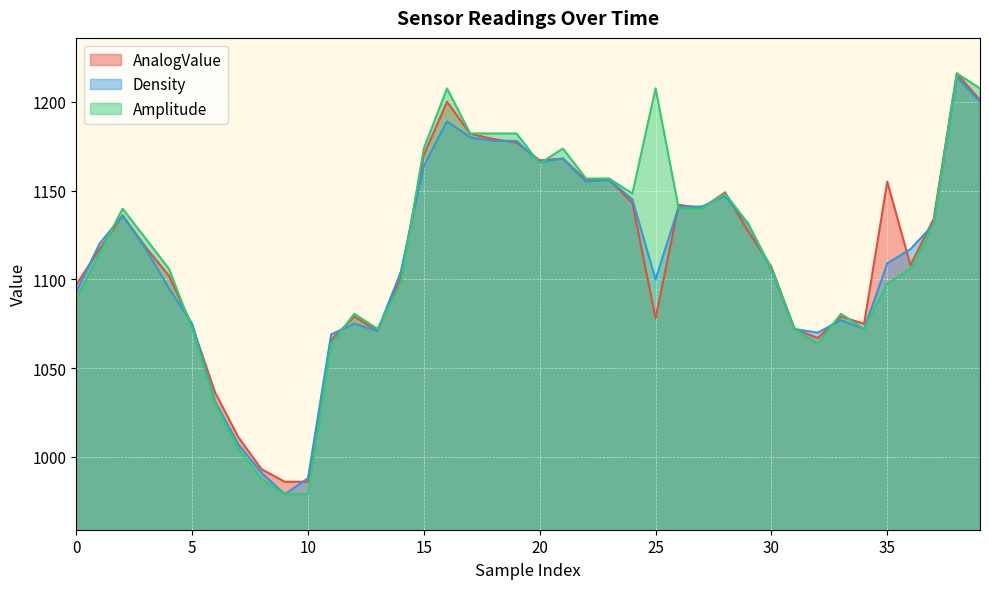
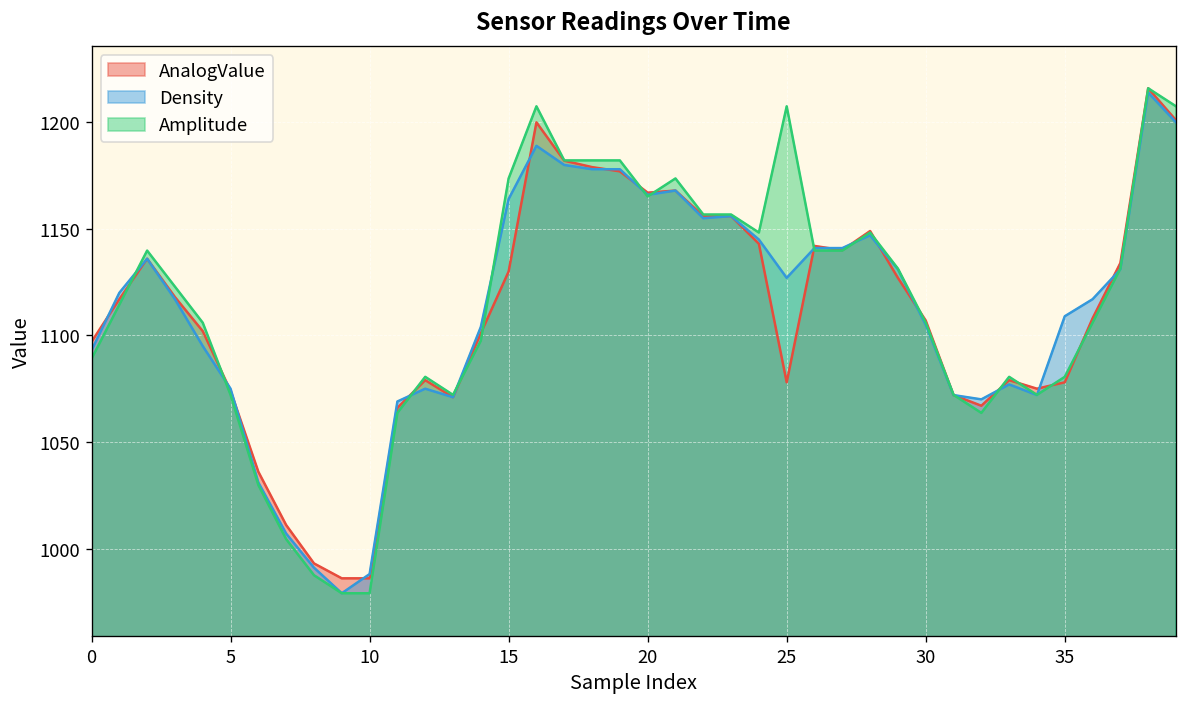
AnalogValue, 15: 1170 -> 1130
Density, 25: 1100 -> 1127
AnalogValue, 35: 1155 -> 1078
Amplitude, 35: 1098 -> 1081
